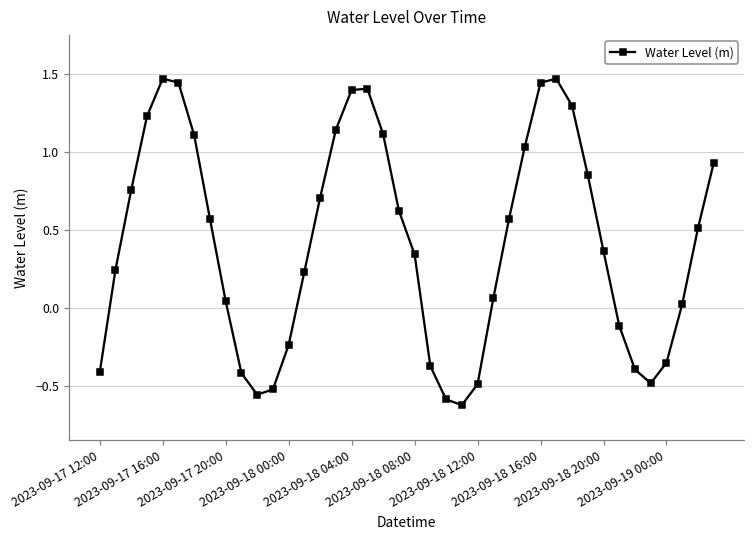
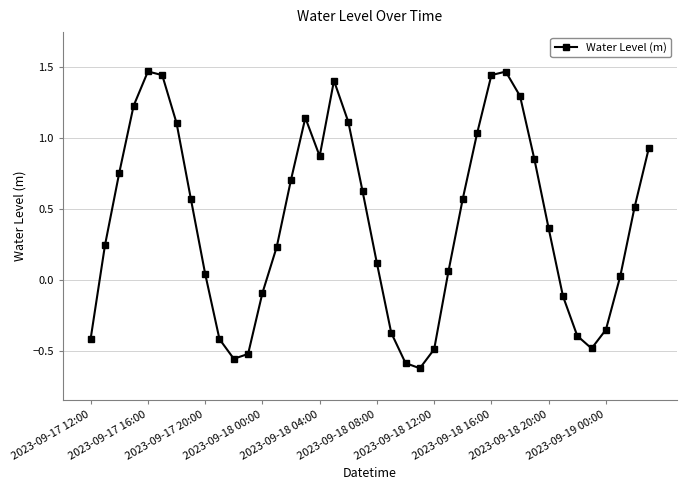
2023-09-18 00:00: -0.24 -> -0.09
2023-09-18 04:00: 1.40 -> 0.87
2023-09-18 08:00: 0.34 -> 0.12
